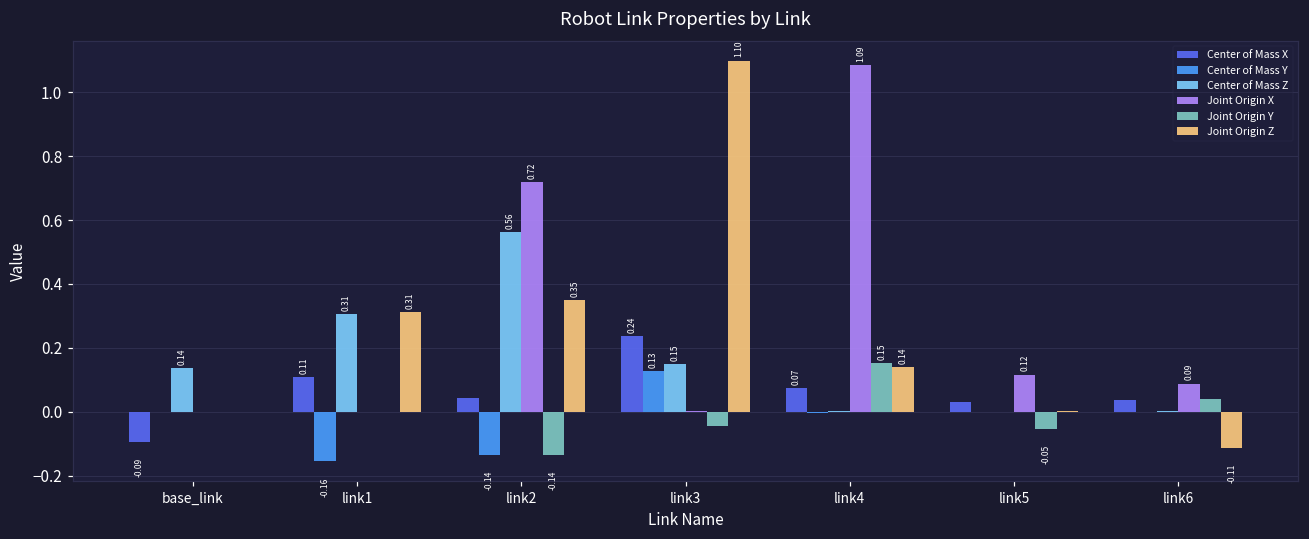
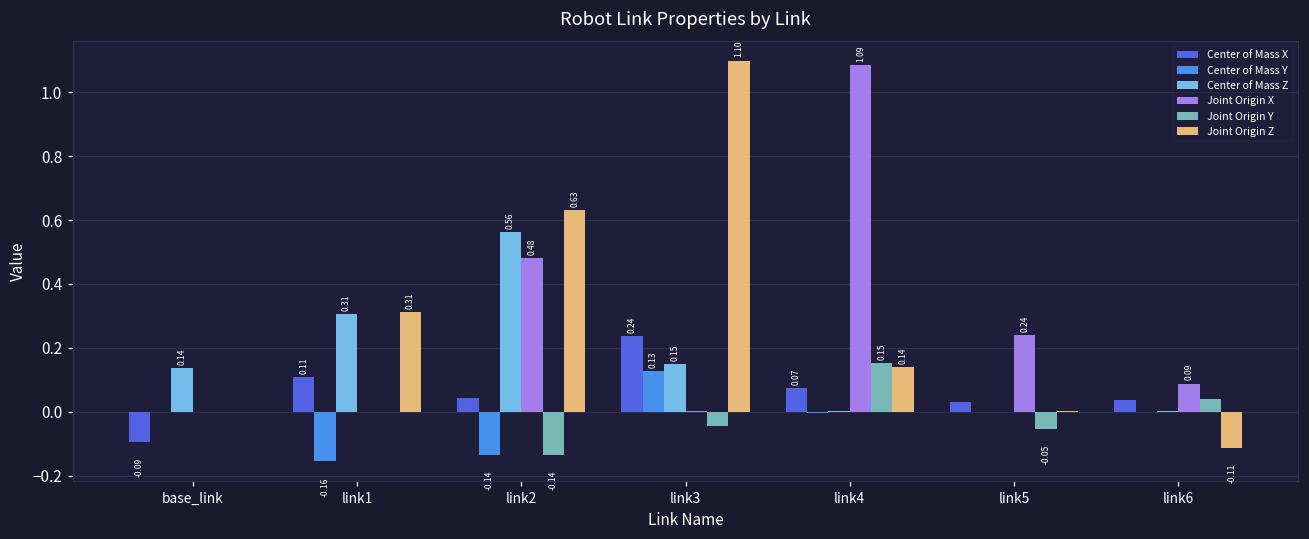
Joint Origin X, link2: 0.72 -> 0.48
Joint Origin Z, link2: 0.35 -> 0.63
Joint Origin X, link5: 0.12 -> 0.24
